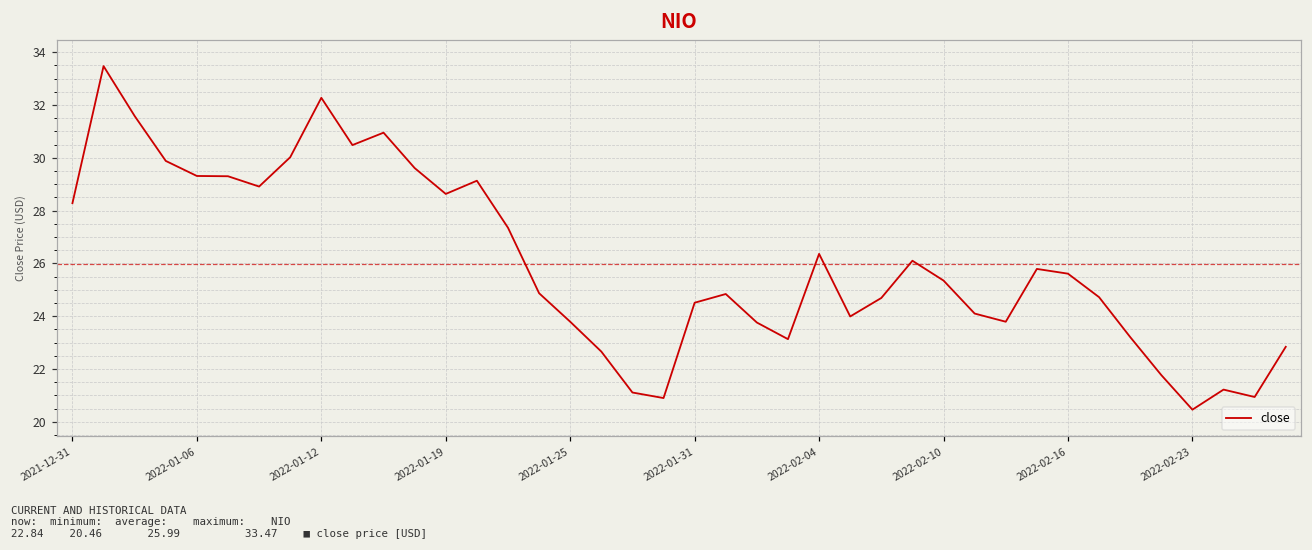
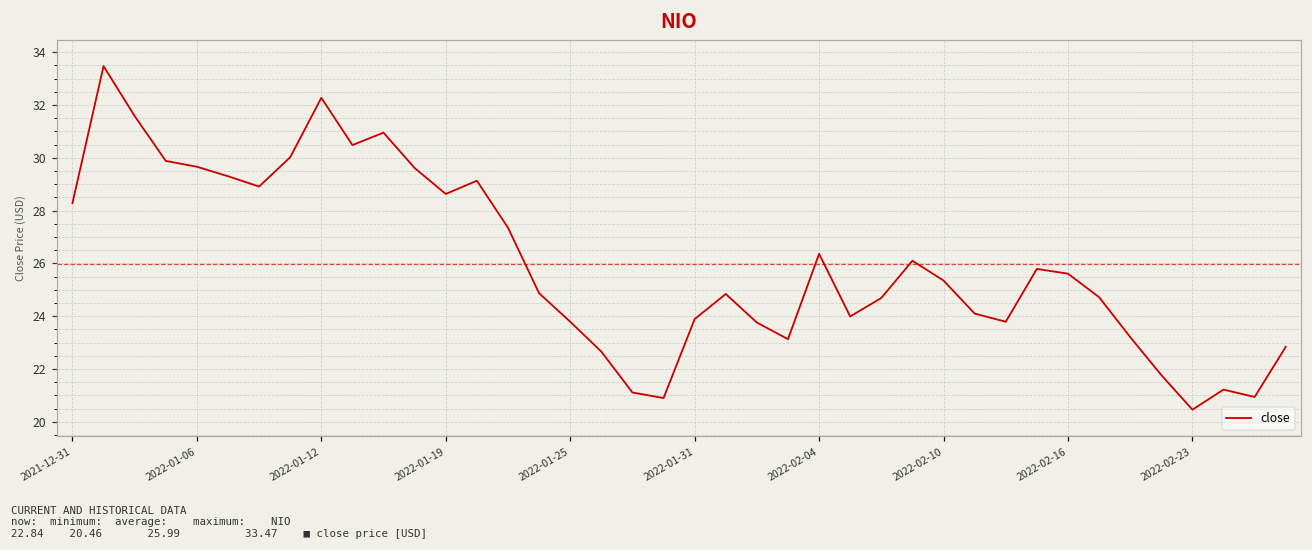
2022-01-06: 29.3 -> 29.7
2022-01-31: 24.5 -> 23.9
